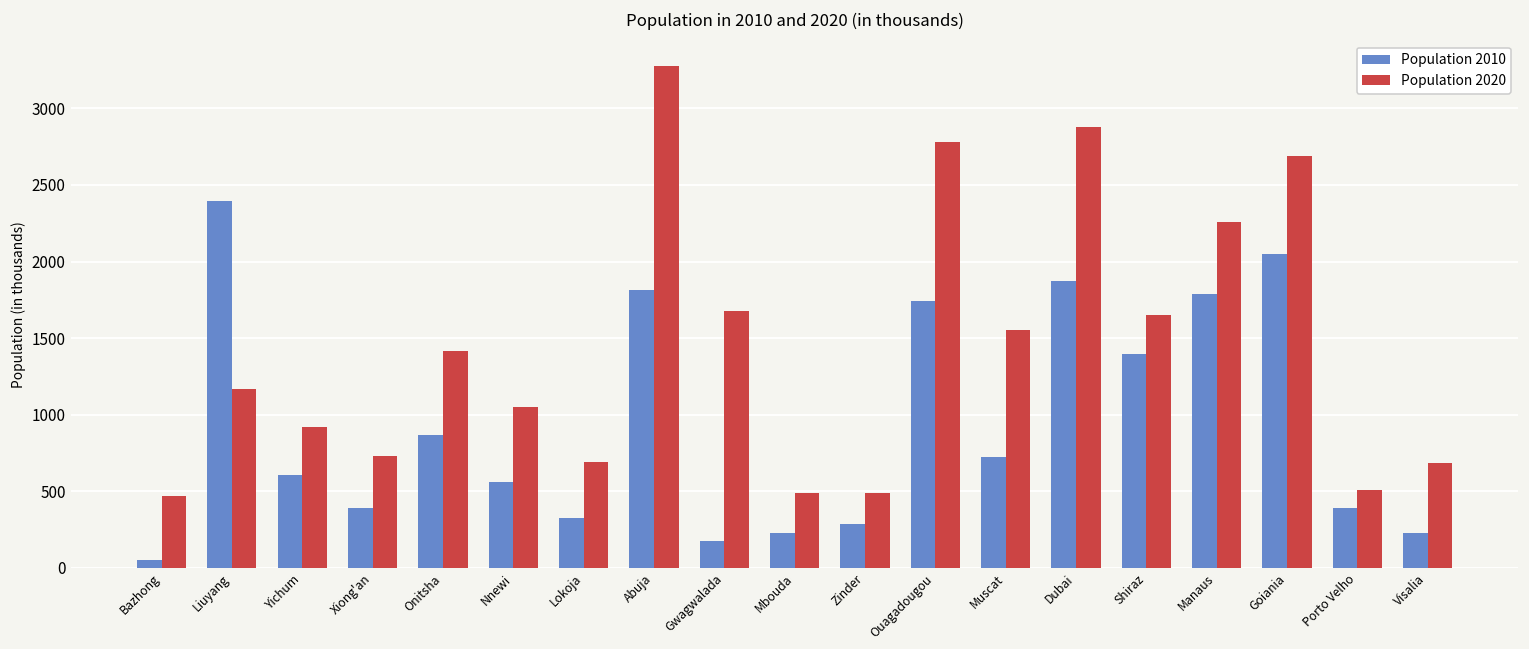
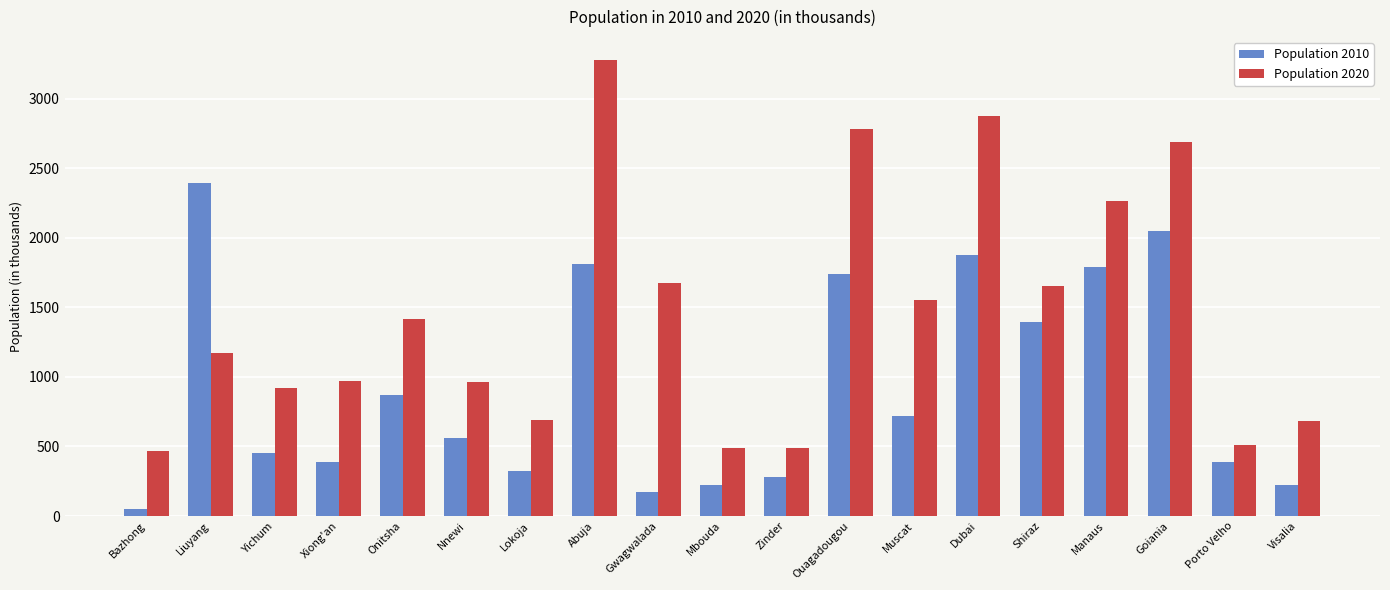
Population 2010, Yichum: 600 -> 450
Population 2020, Xiong'an: 730 -> 970
Population 2020, Nnewi: 1050 -> 970
